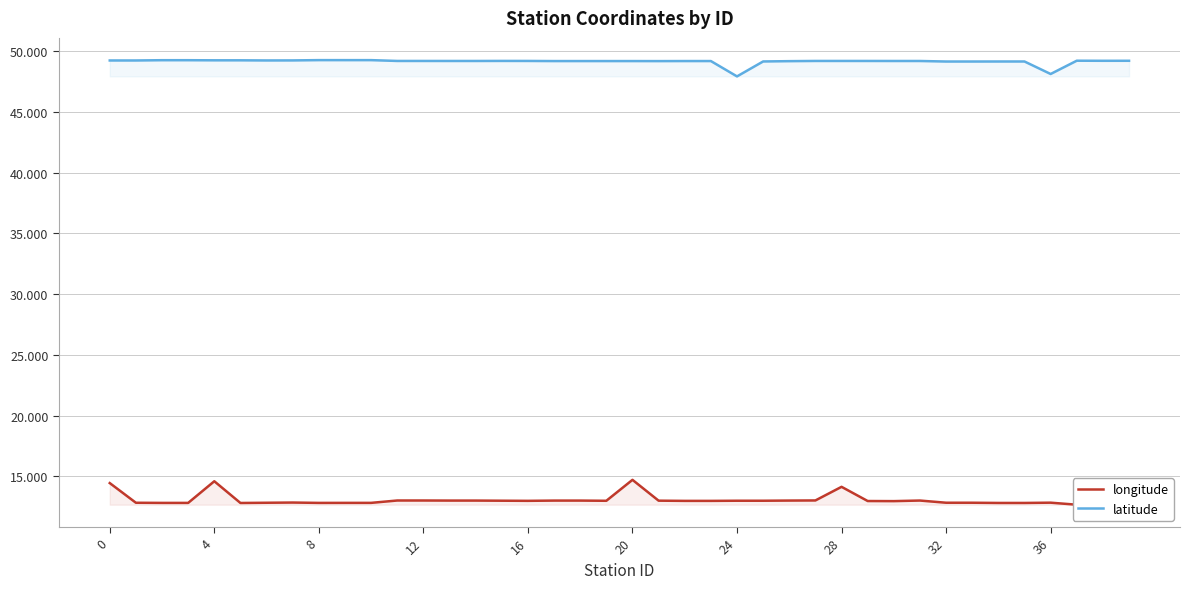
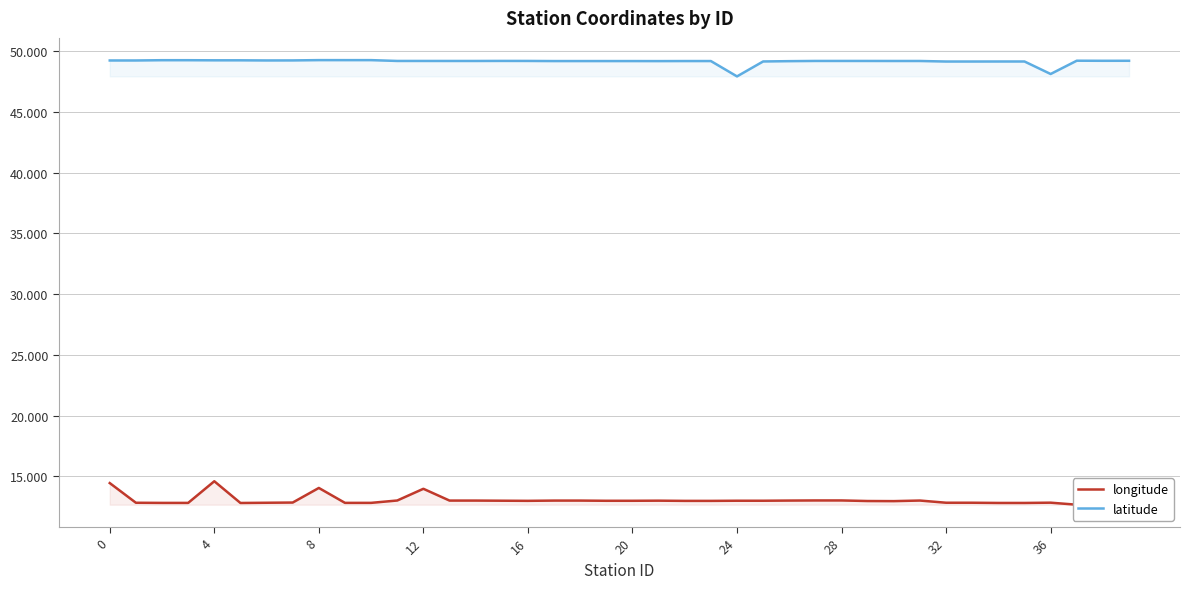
longitude, 8: 12.8 -> 14.0
longitude, 12: 13.0 -> 14.0
longitude, 20: 14.7 -> 13.0
longitude, 28: 14.1 -> 13.0
